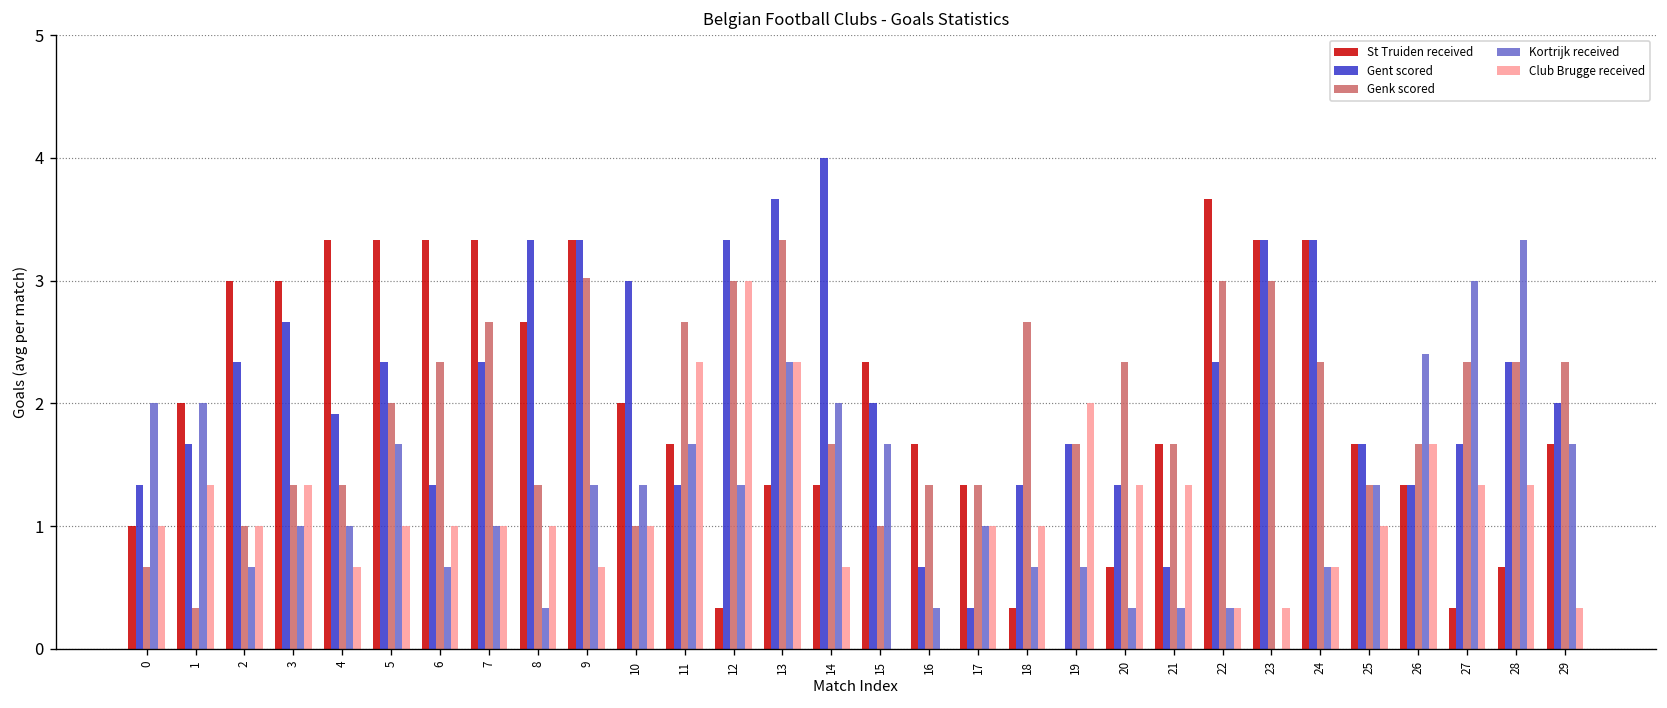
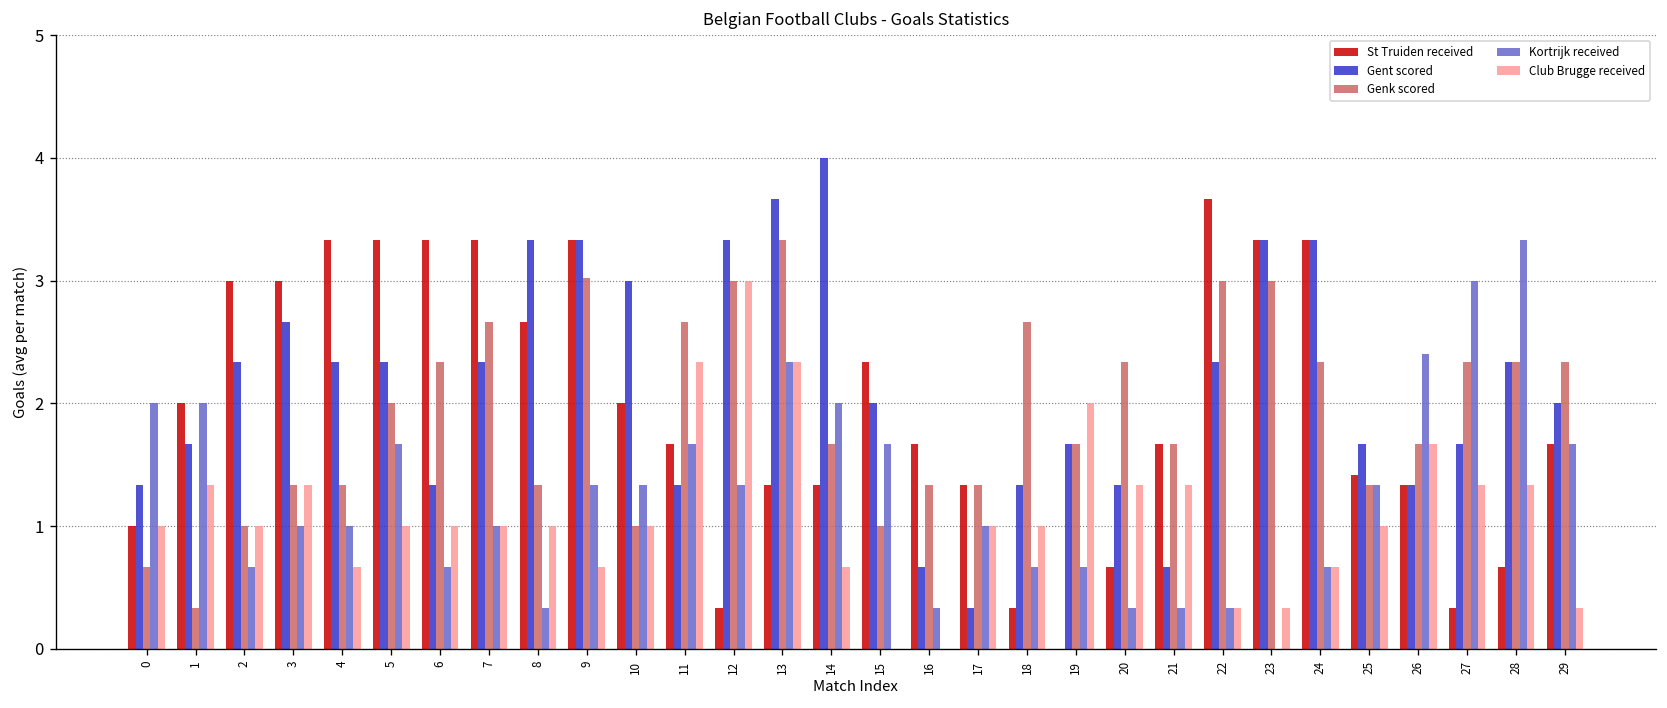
Gent scored, 4: 1.91 -> 2.33
St Truiden received, 25: 1.67 -> 1.42
